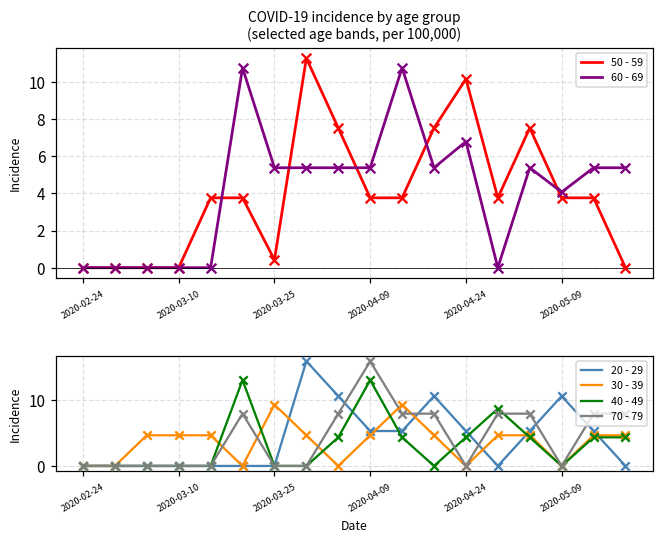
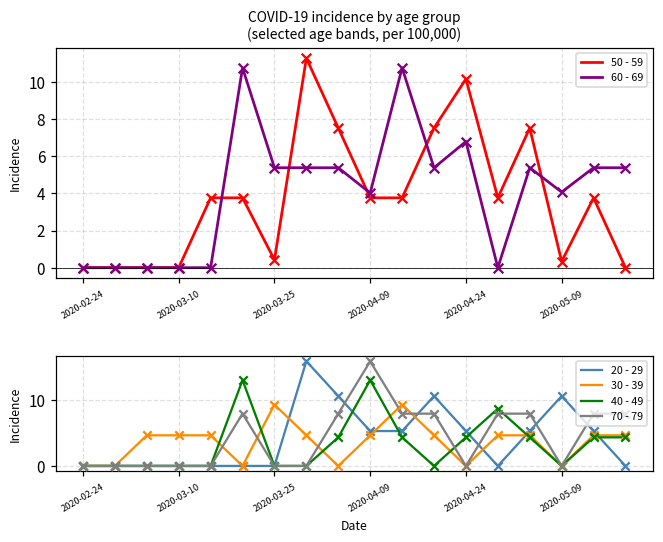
COVID-19 incidence by age group (selected age bands, per 100,000), 60 - 69, 2020-04-09: 5.4 -> 4.0
COVID-19 incidence by age group (selected age bands, per 100,000), 50 - 59, 2020-05-09: 3.8 -> 0.3
